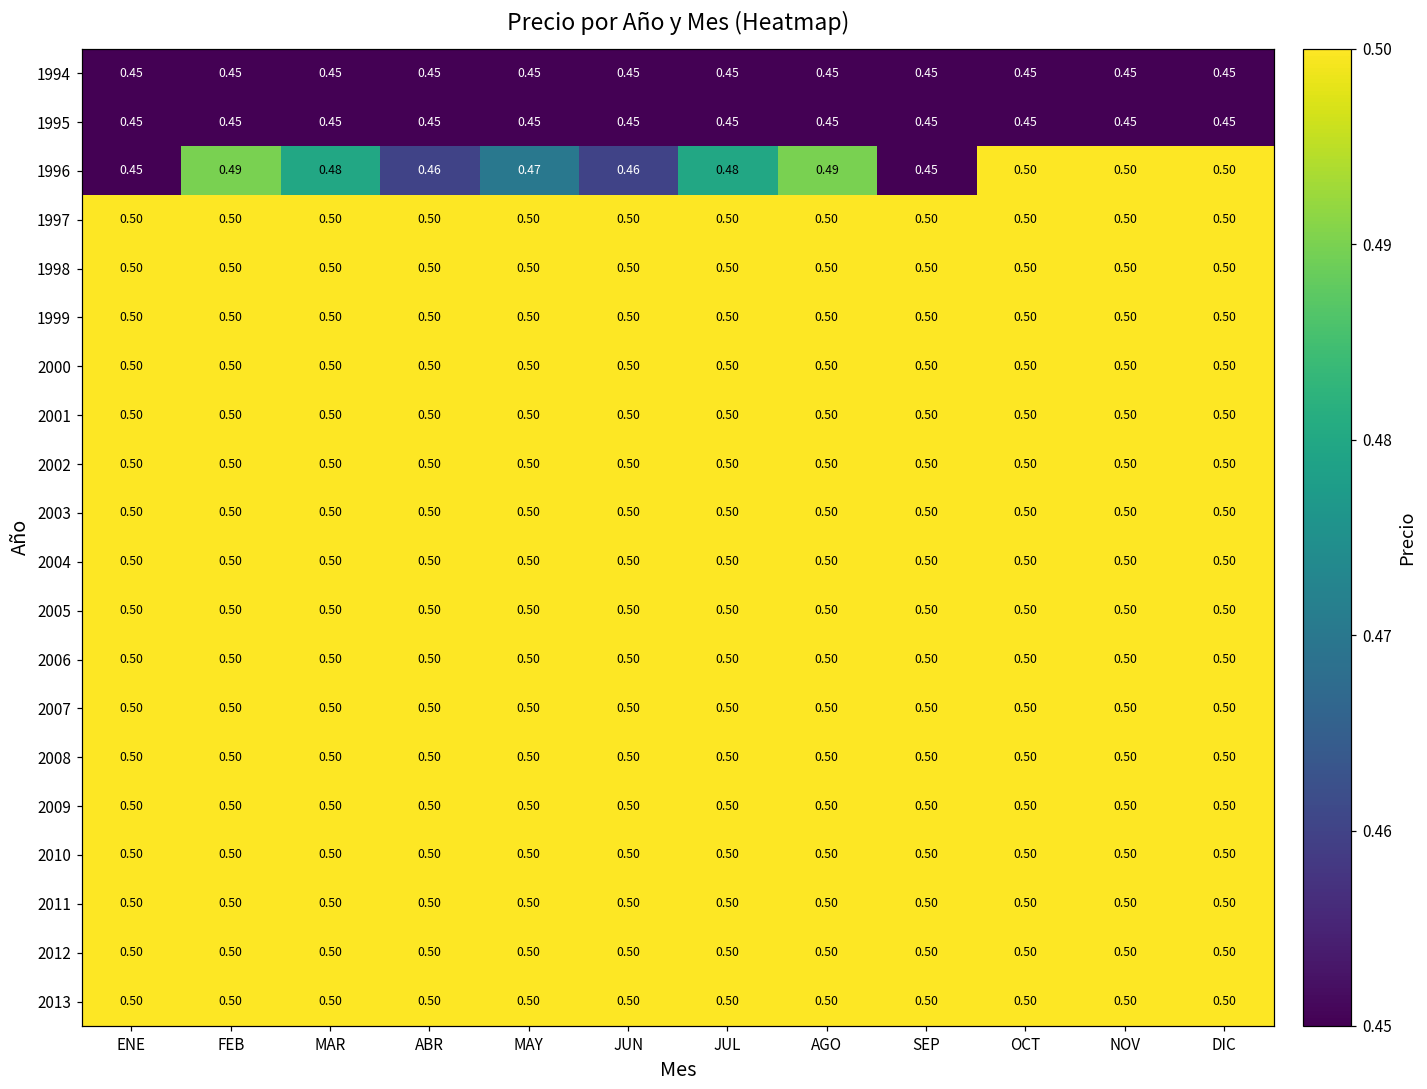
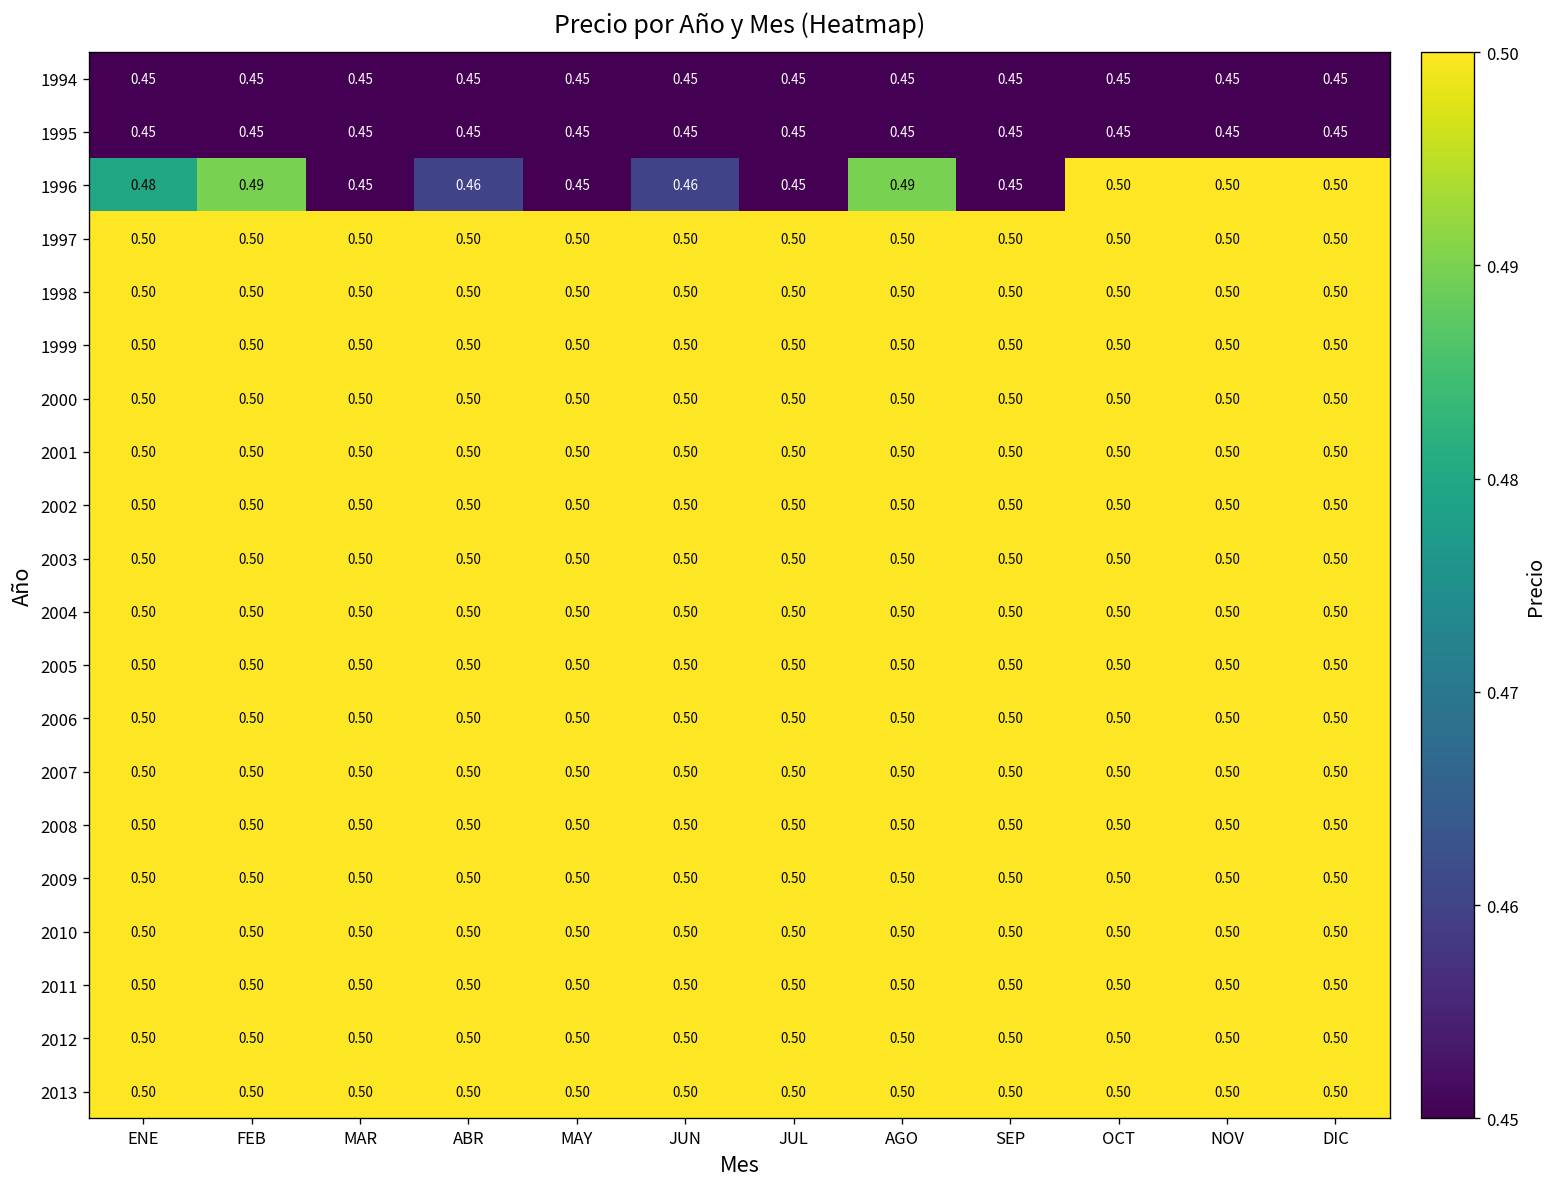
1996, ENE: 0.45 -> 0.48
1996, MAR: 0.48 -> 0.45
1996, MAY: 0.47 -> 0.45
1996, JUL: 0.48 -> 0.45
